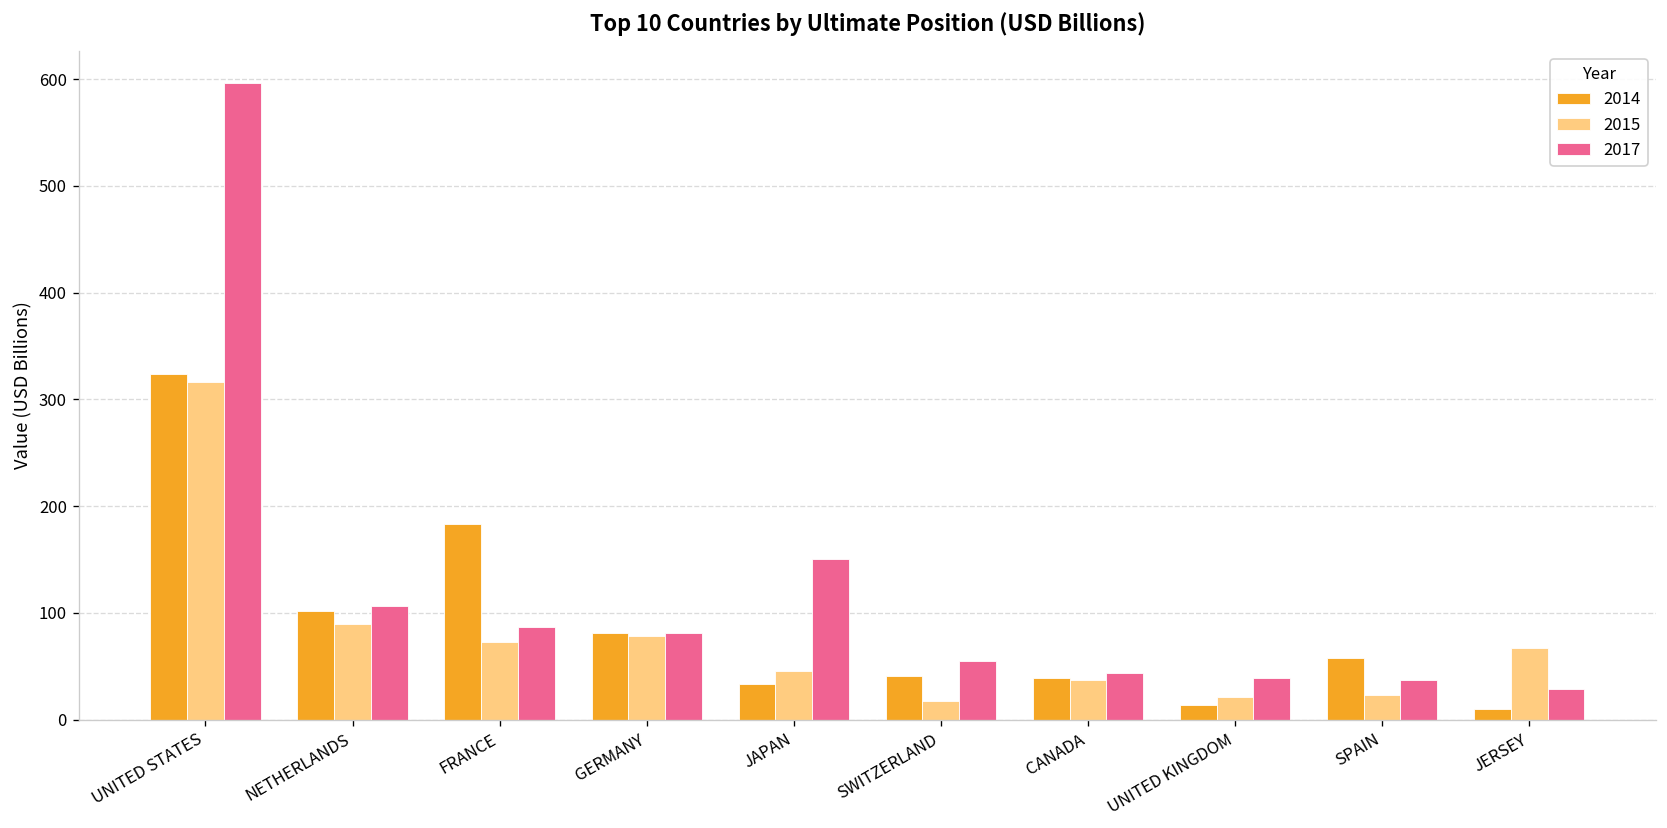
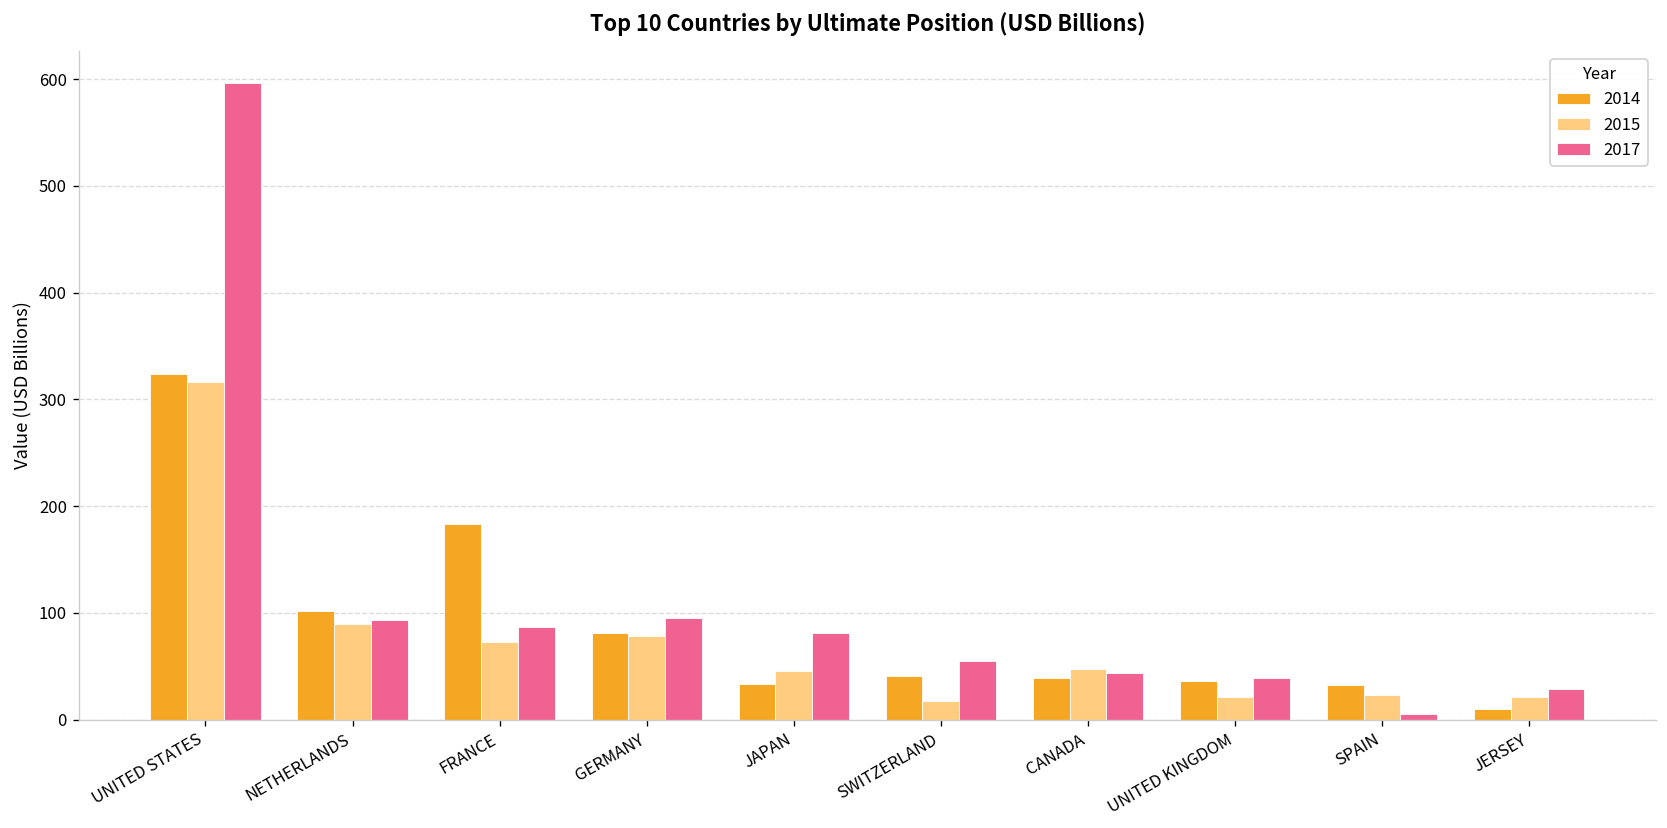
2017, NETHERLANDS: 110 -> 90
2017, GERMANY: 80 -> 100
2017, JAPAN: 150 -> 80
2015, CANADA: 40 -> 50
2014, UNITED KINGDOM: 10 -> 40
2014, SPAIN: 60 -> 30
2017, SPAIN: 40 -> 10
2015, JERSEY: 70 -> 20
